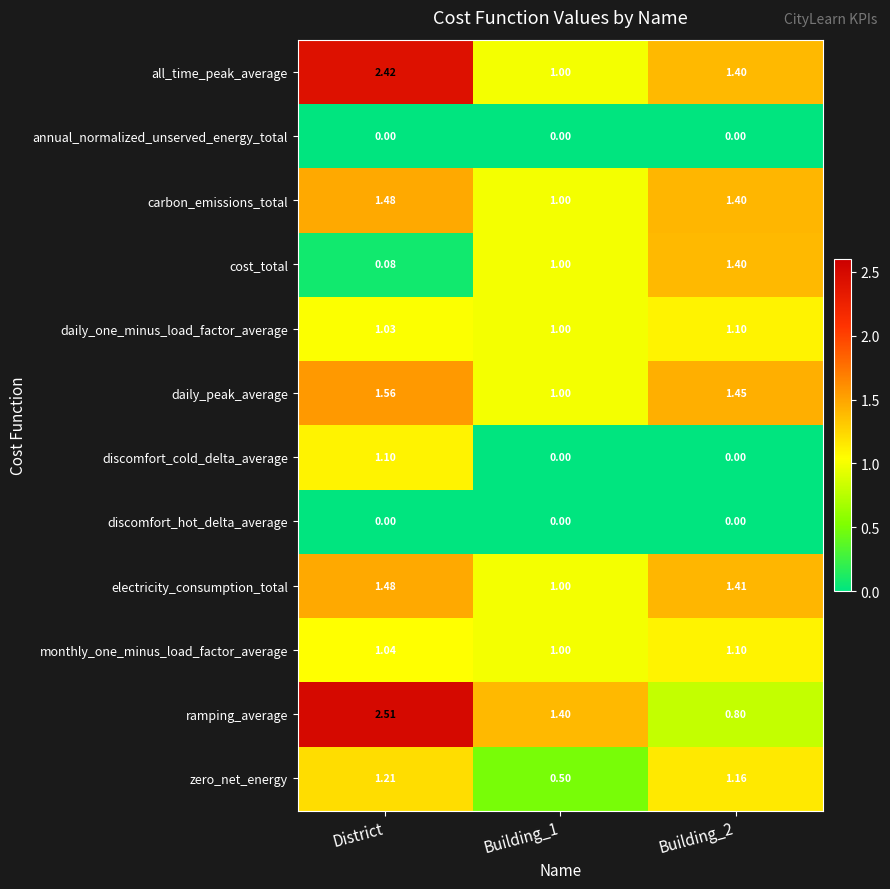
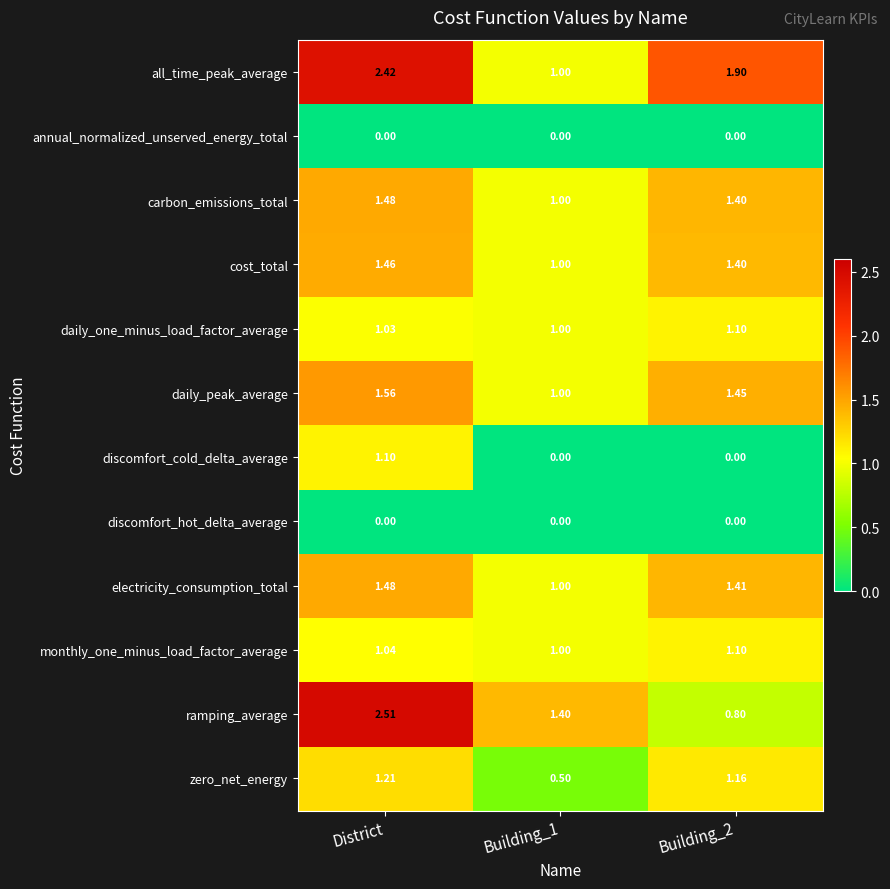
all_time_peak_average, Building_2: 1.40 -> 1.90
cost_total, District: 0.08 -> 1.46
